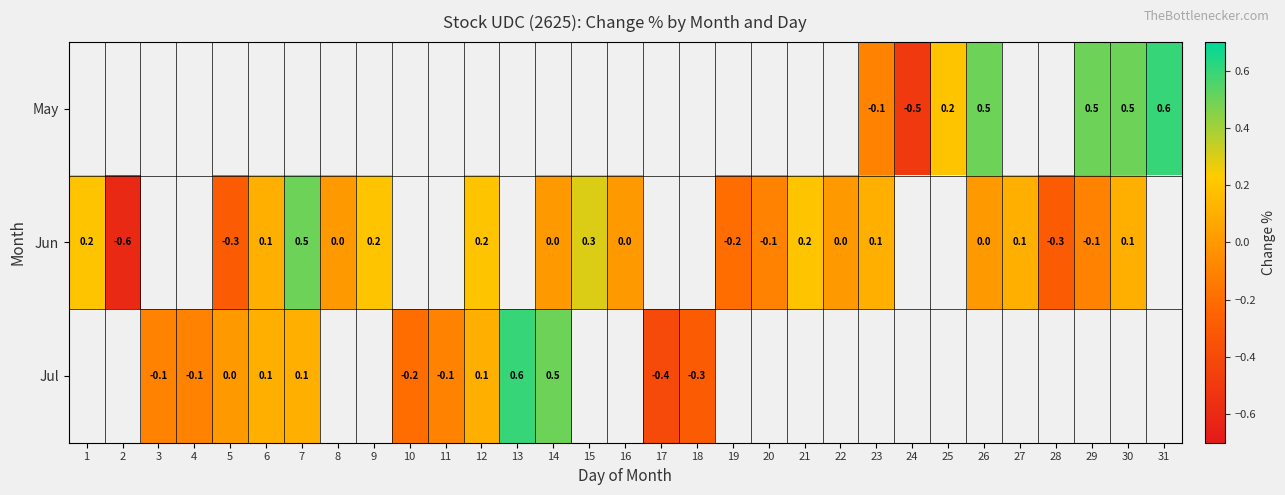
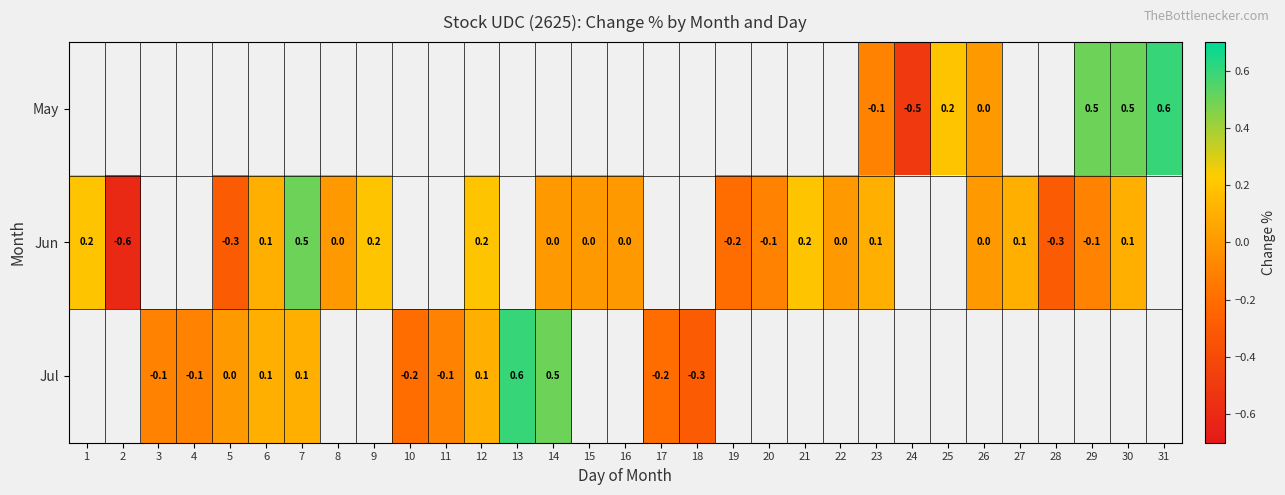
May, 26: 0.5 -> 0.0
Jun, 15: 0.3 -> 0.0
Jul, 17: -0.4 -> -0.2
